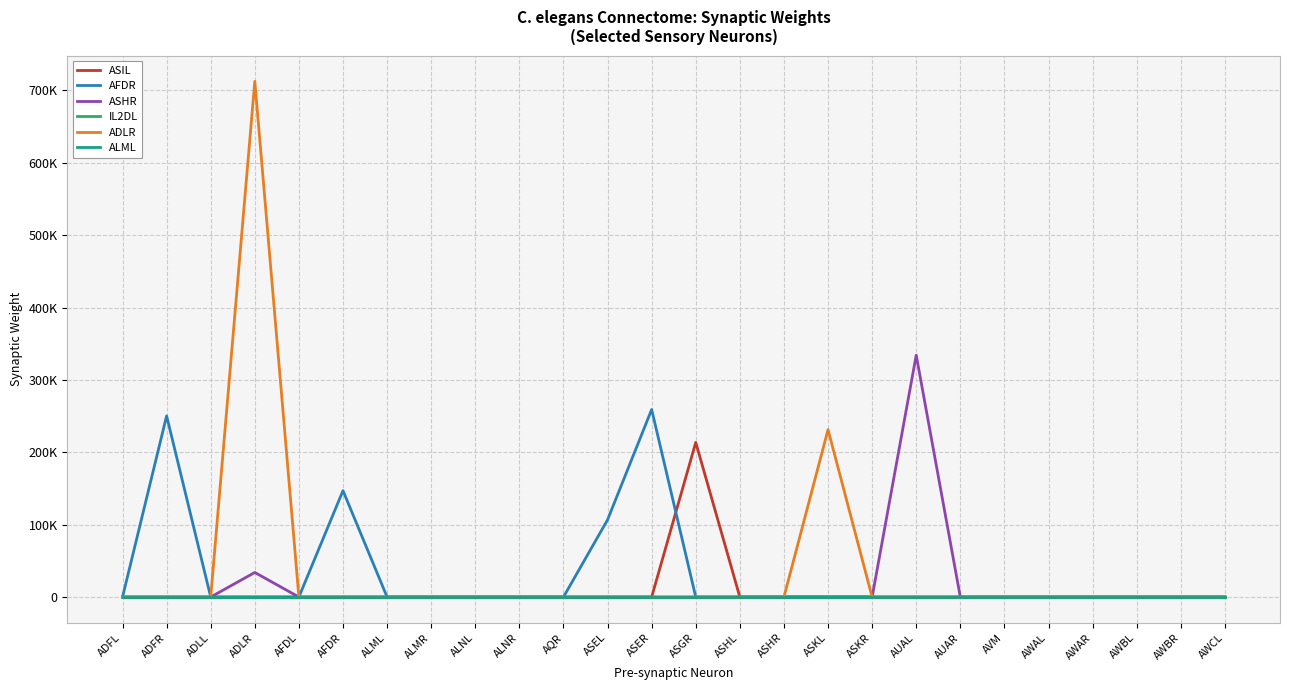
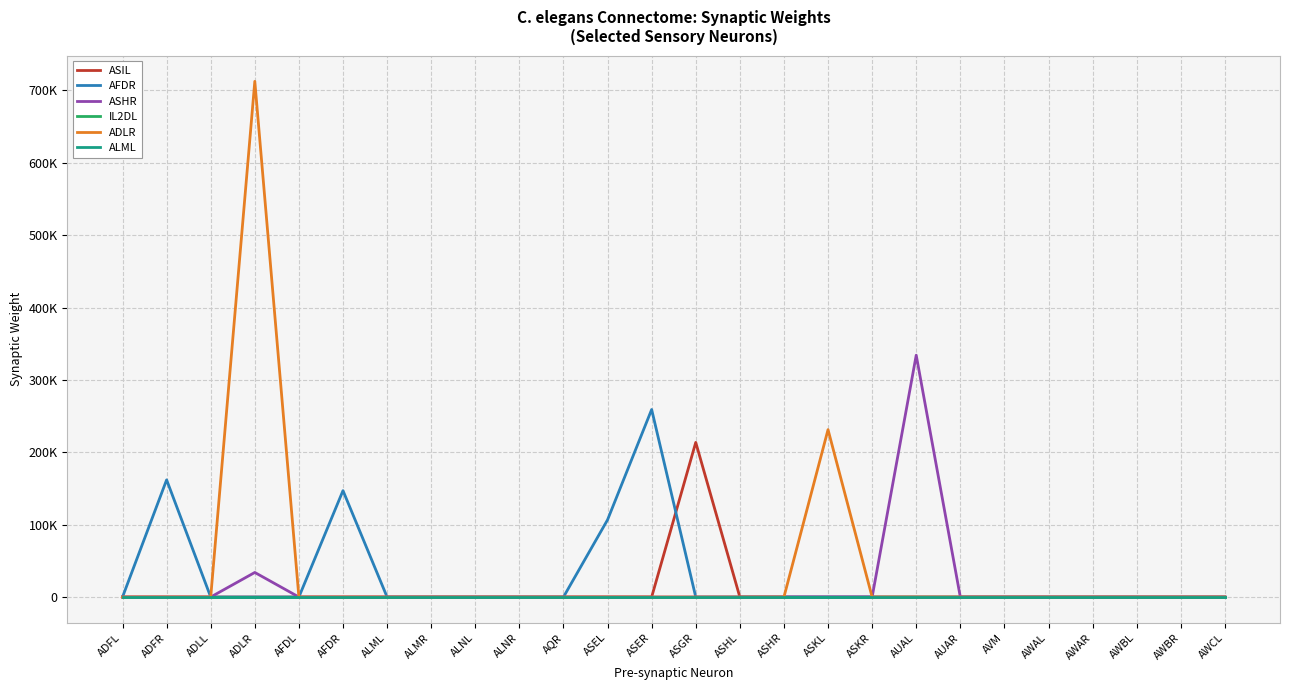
AFDR, ADFR: 250000 -> 160000
